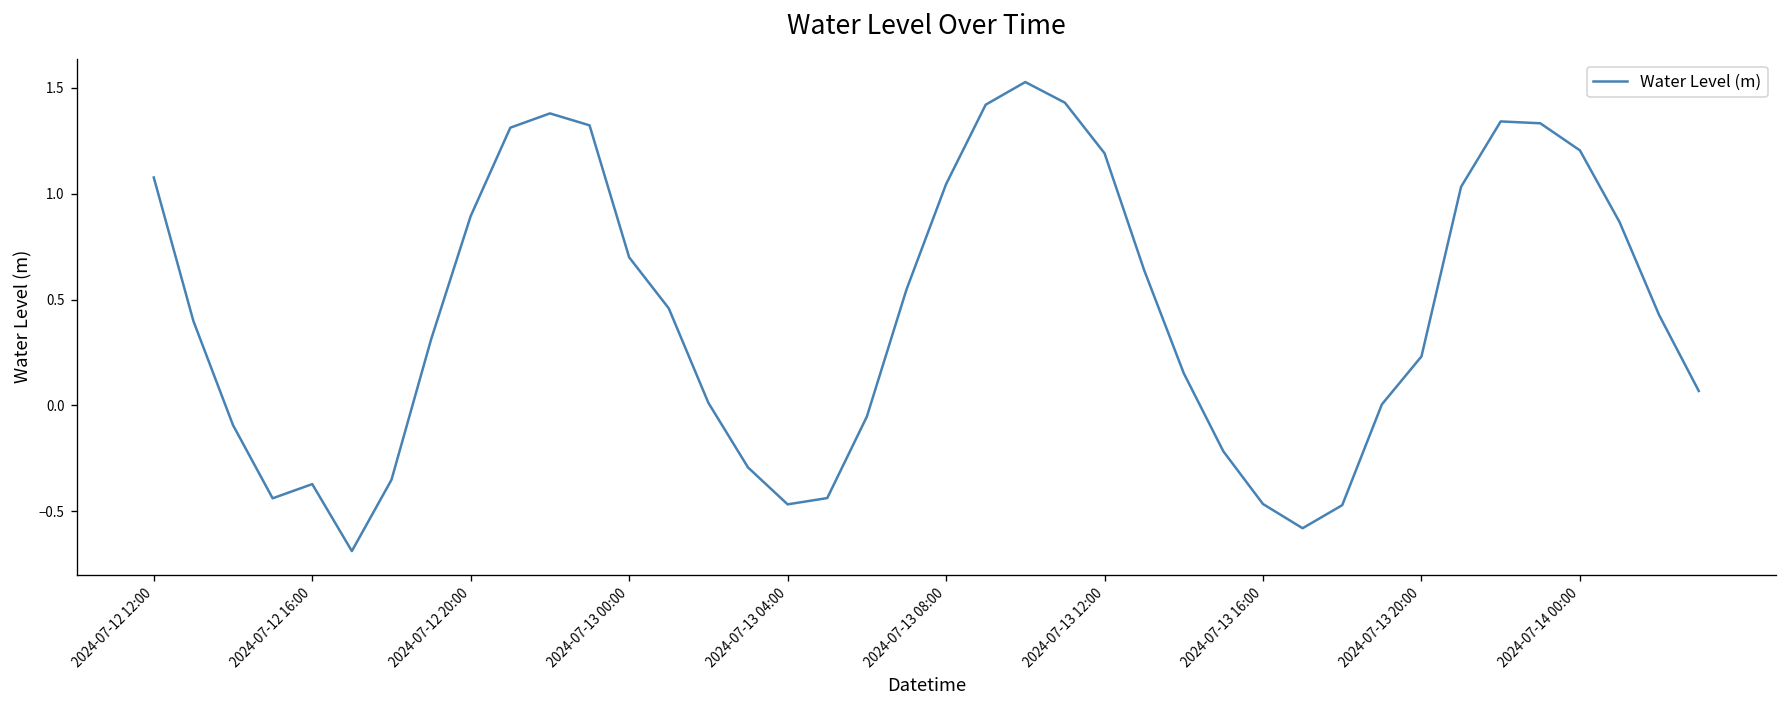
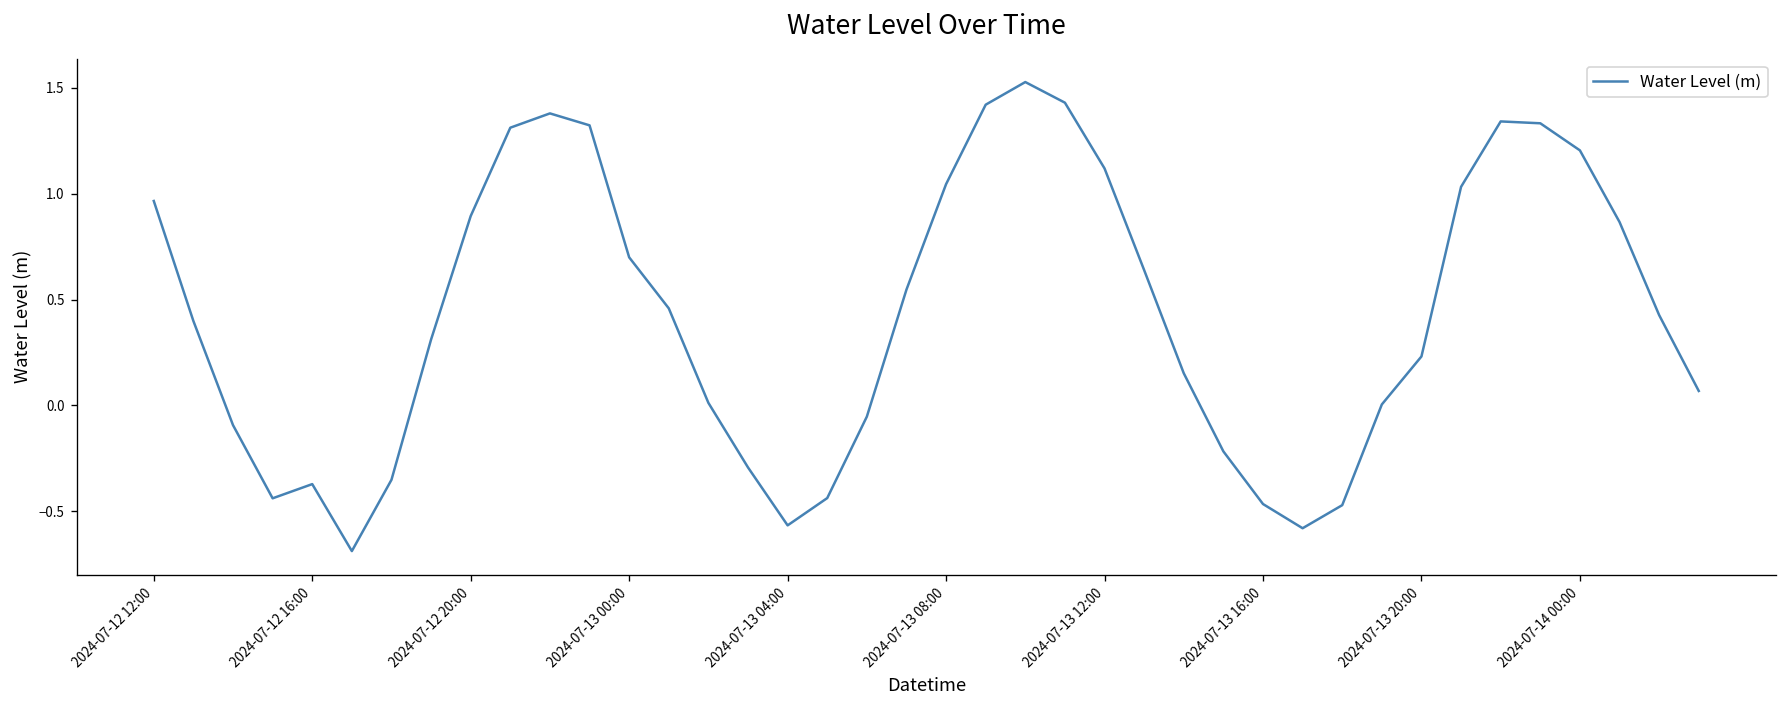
2024-07-12 12:00: 1.08 -> 0.97
2024-07-13 04:00: -0.47 -> -0.57
2024-07-13 12:00: 1.19 -> 1.12
